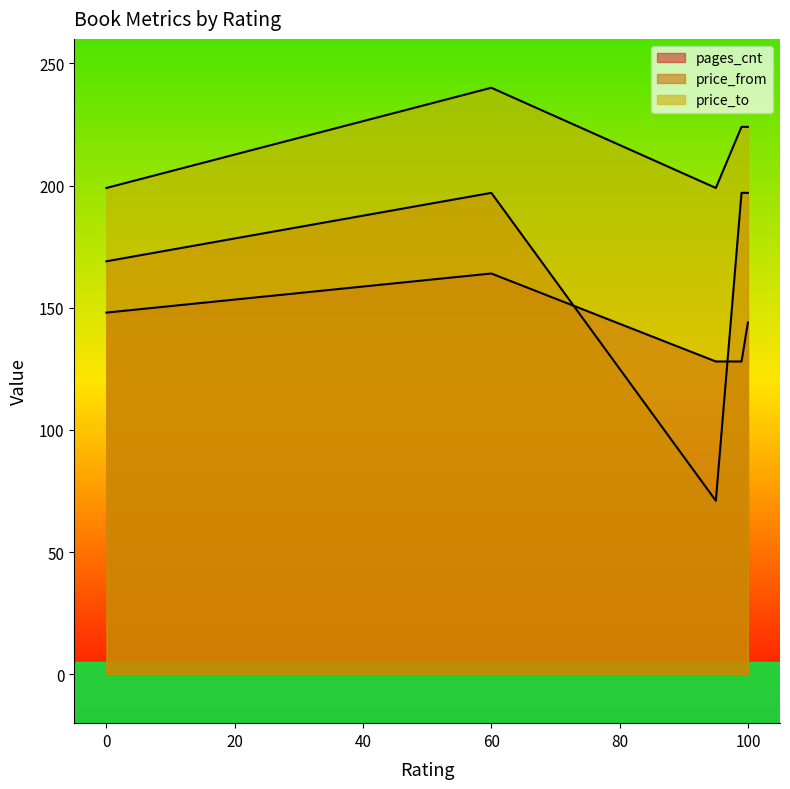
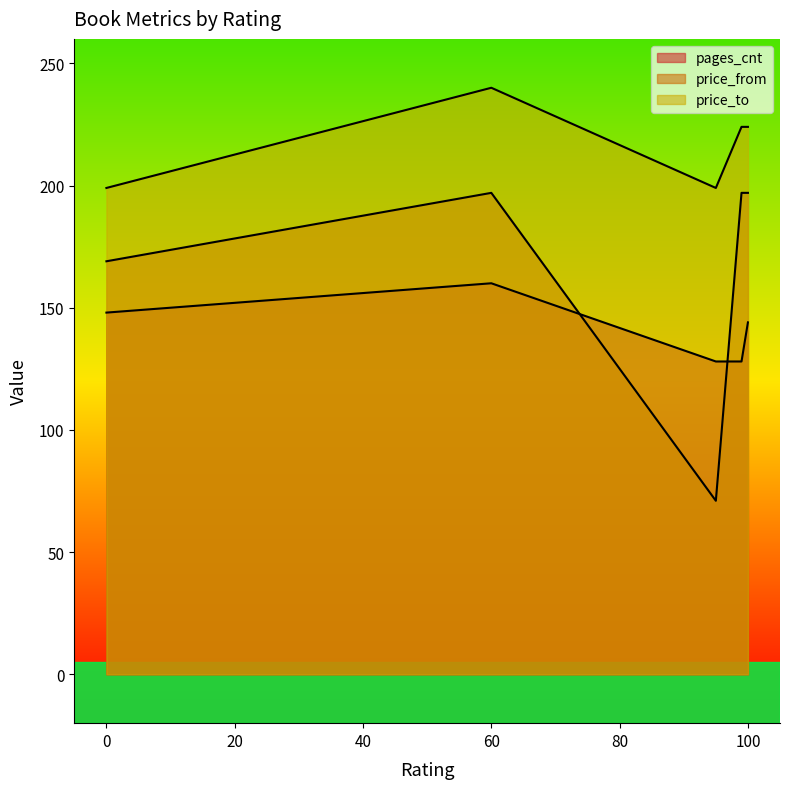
pages_cnt, 60: 164 -> 160
